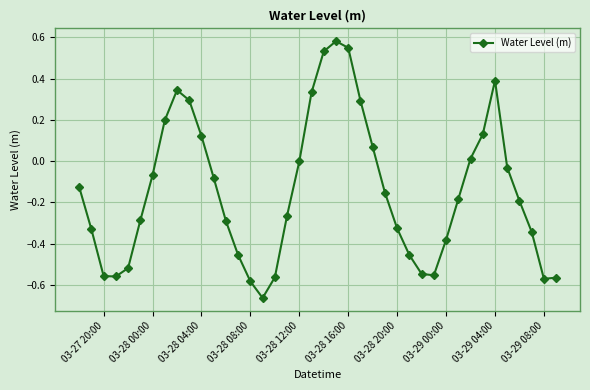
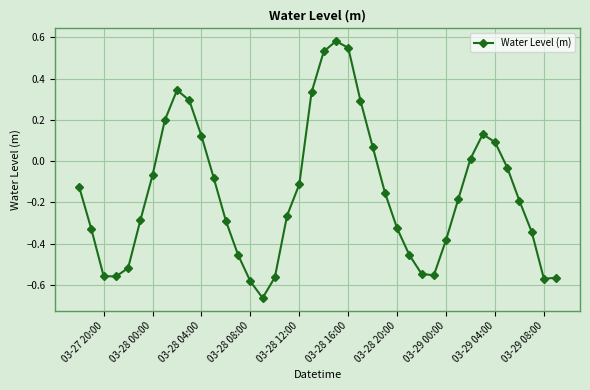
03-28 12:00: 0.00 -> -0.11
03-29 04:00: 0.39 -> 0.09
